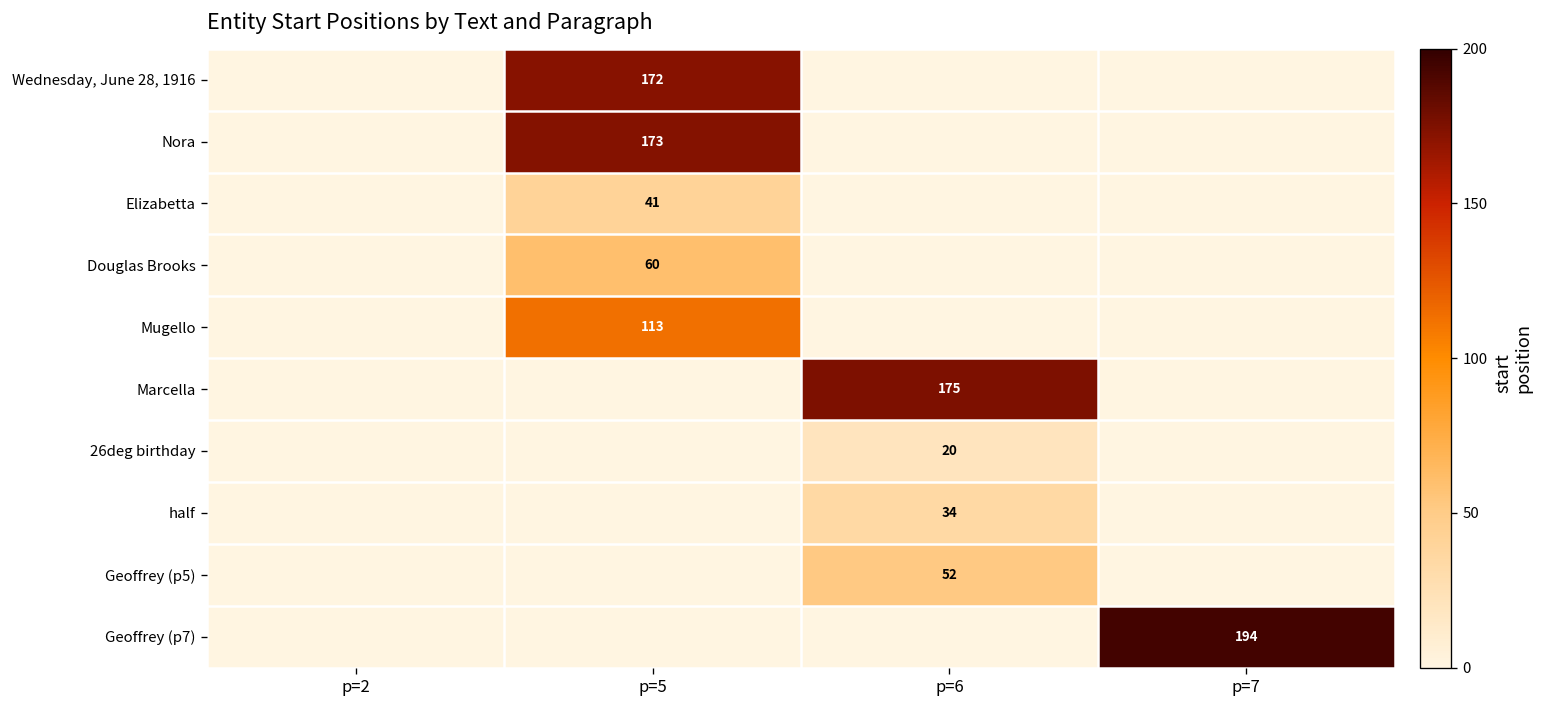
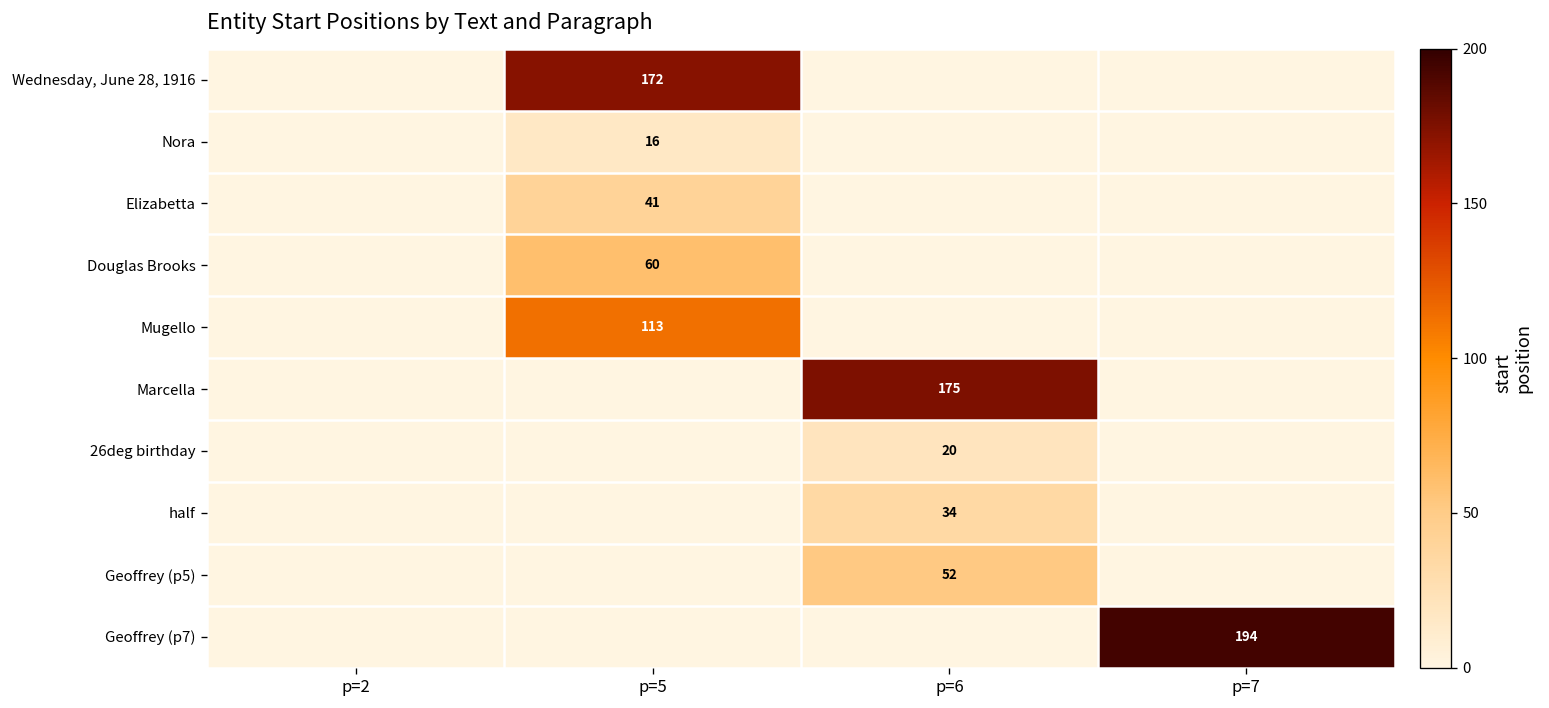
Nora, p=5: 173 -> 16
